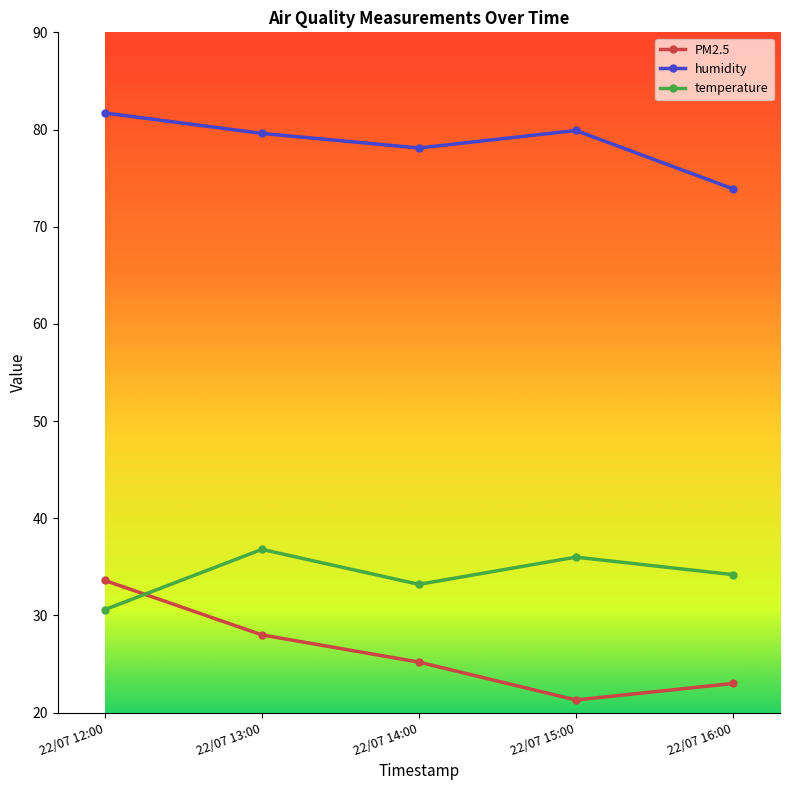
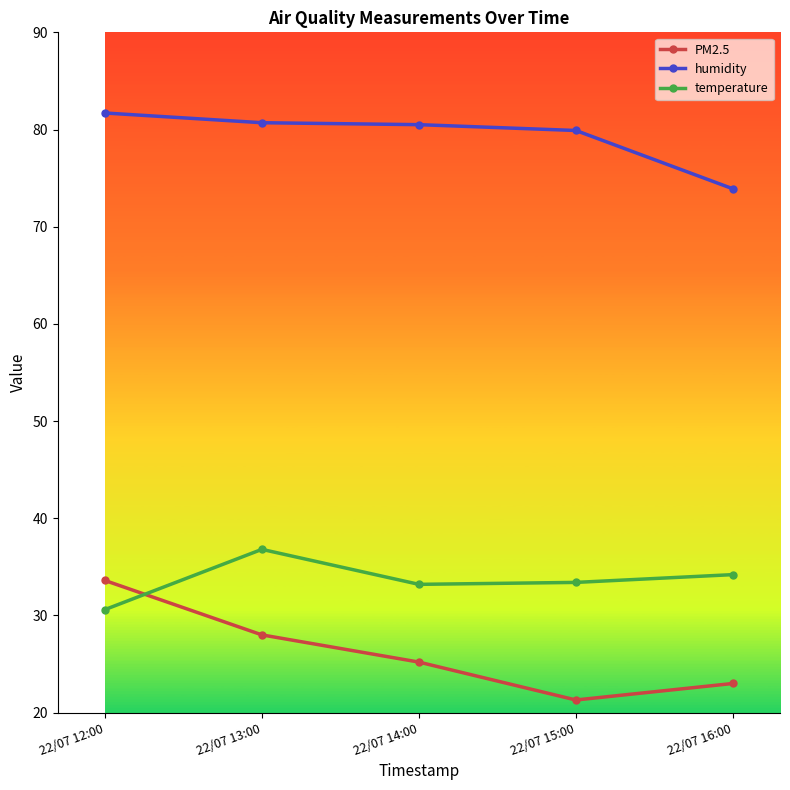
humidity, 22/07 13:00: 80 -> 81
humidity, 22/07 14:00: 78 -> 81
temperature, 22/07 15:00: 36 -> 33
